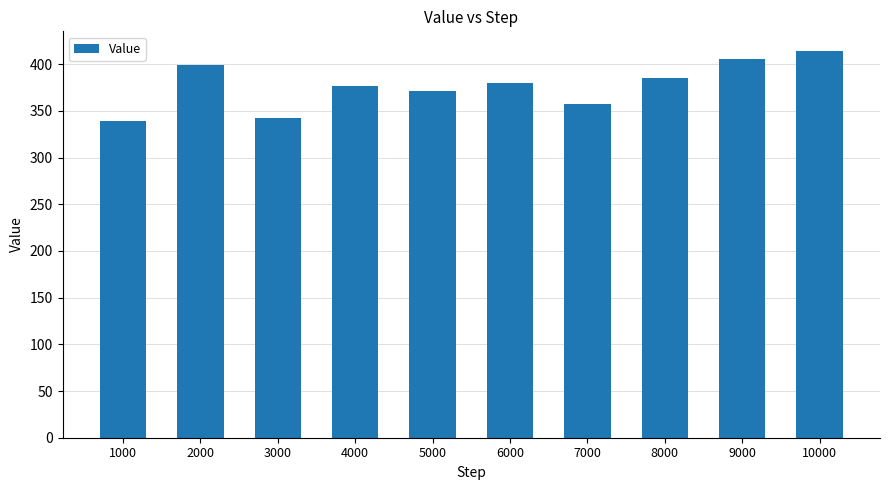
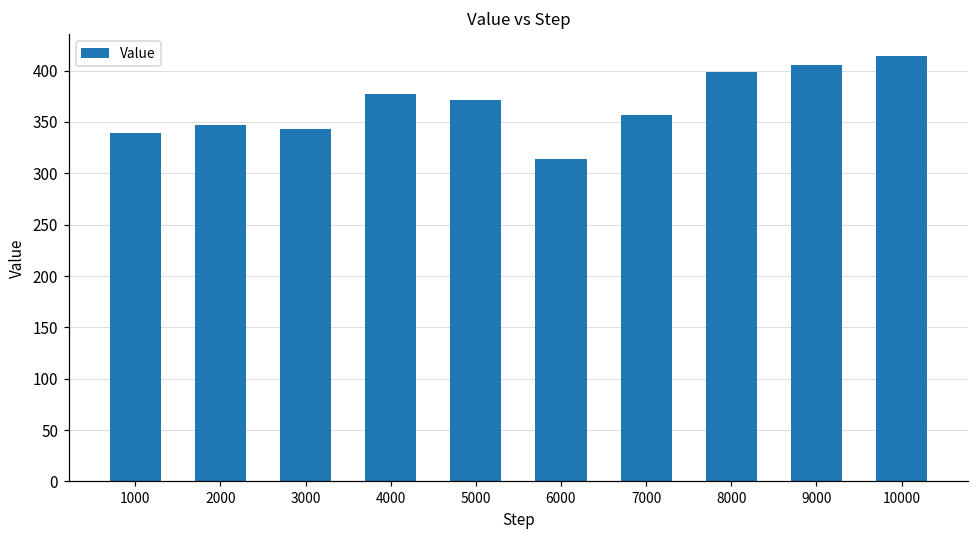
2000: 400 -> 350
6000: 380 -> 310
8000: 380 -> 400
